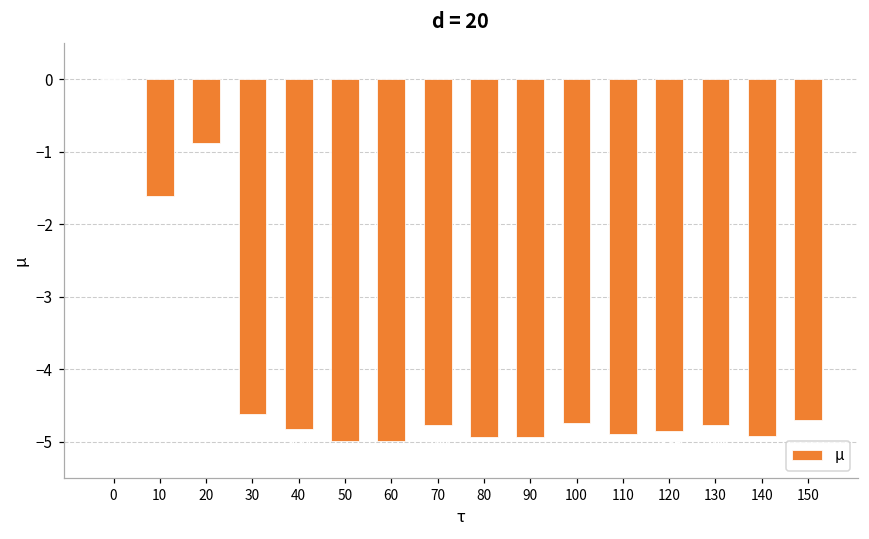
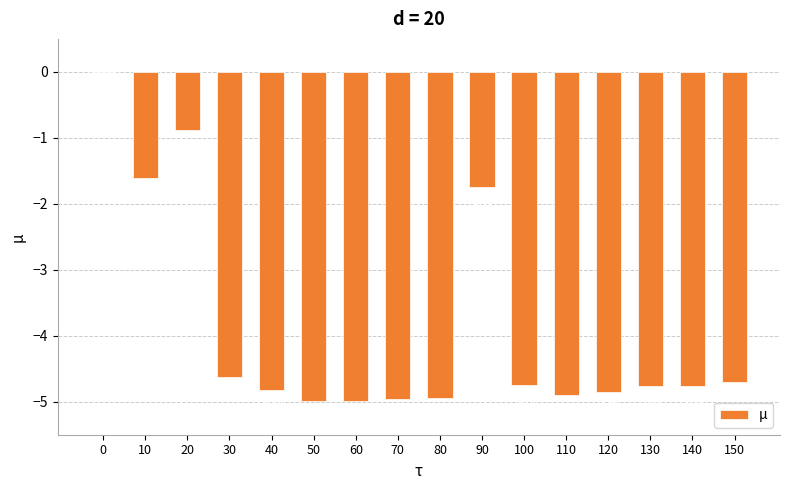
70: -4.8 -> -5.0
90: -4.9 -> -1.7
140: -4.9 -> -4.8
